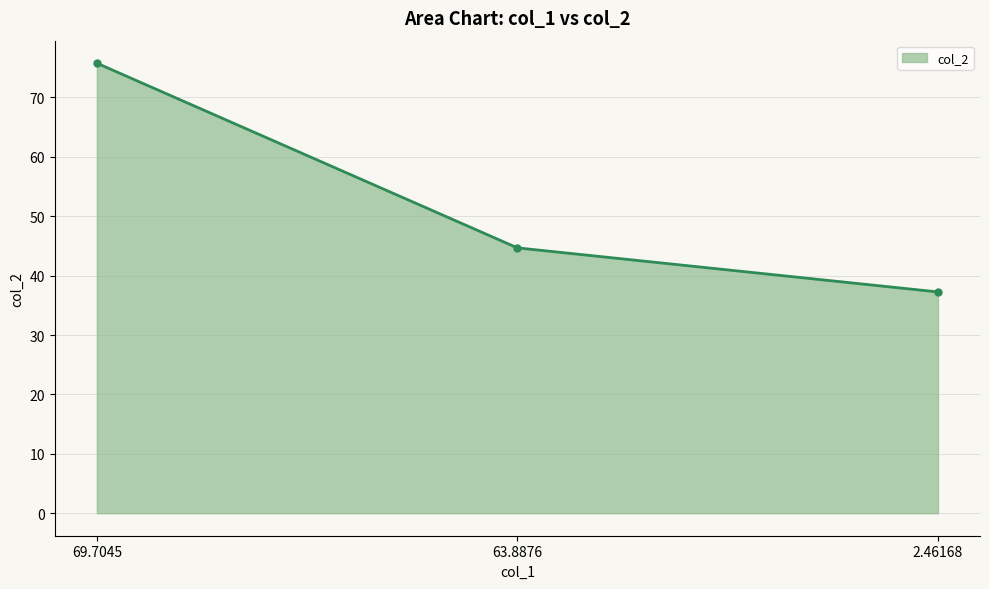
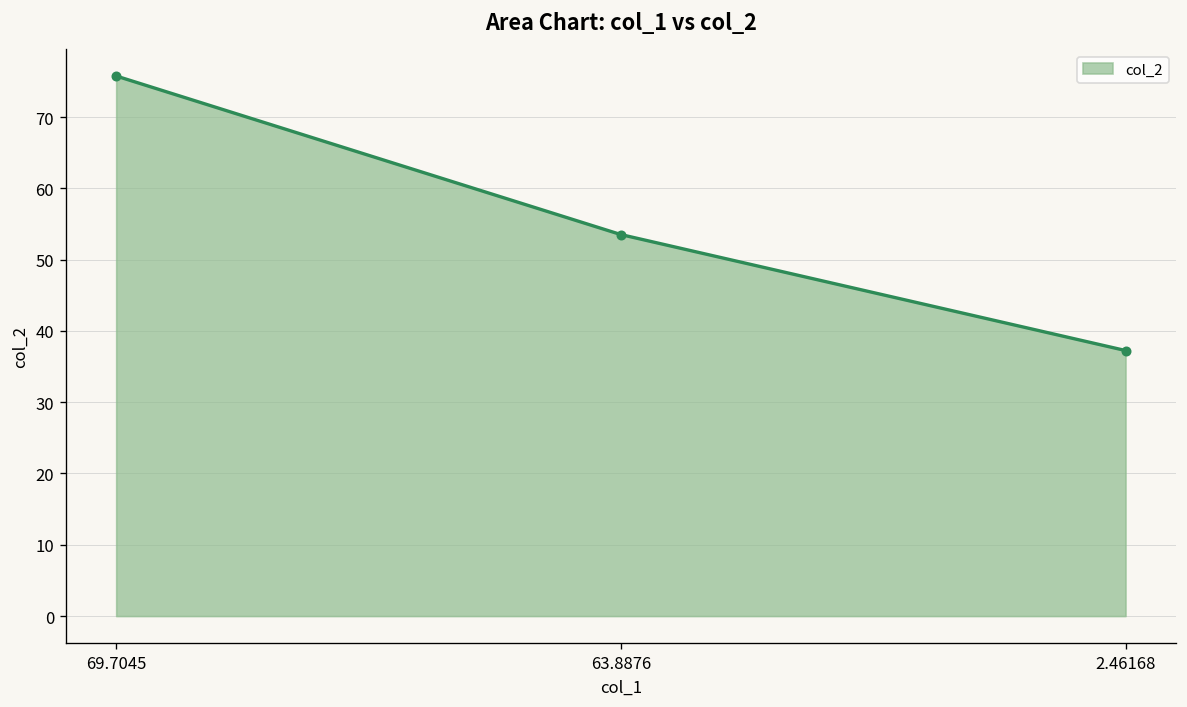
63.8876: 45 -> 54
